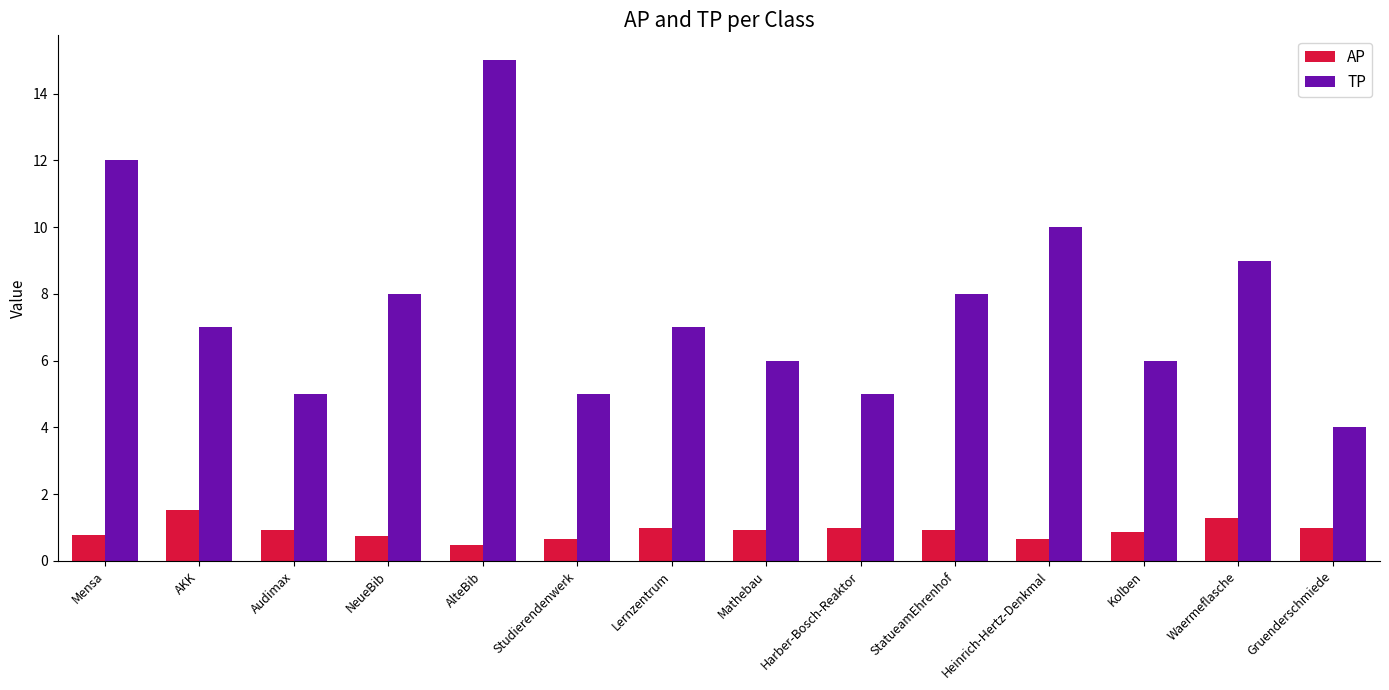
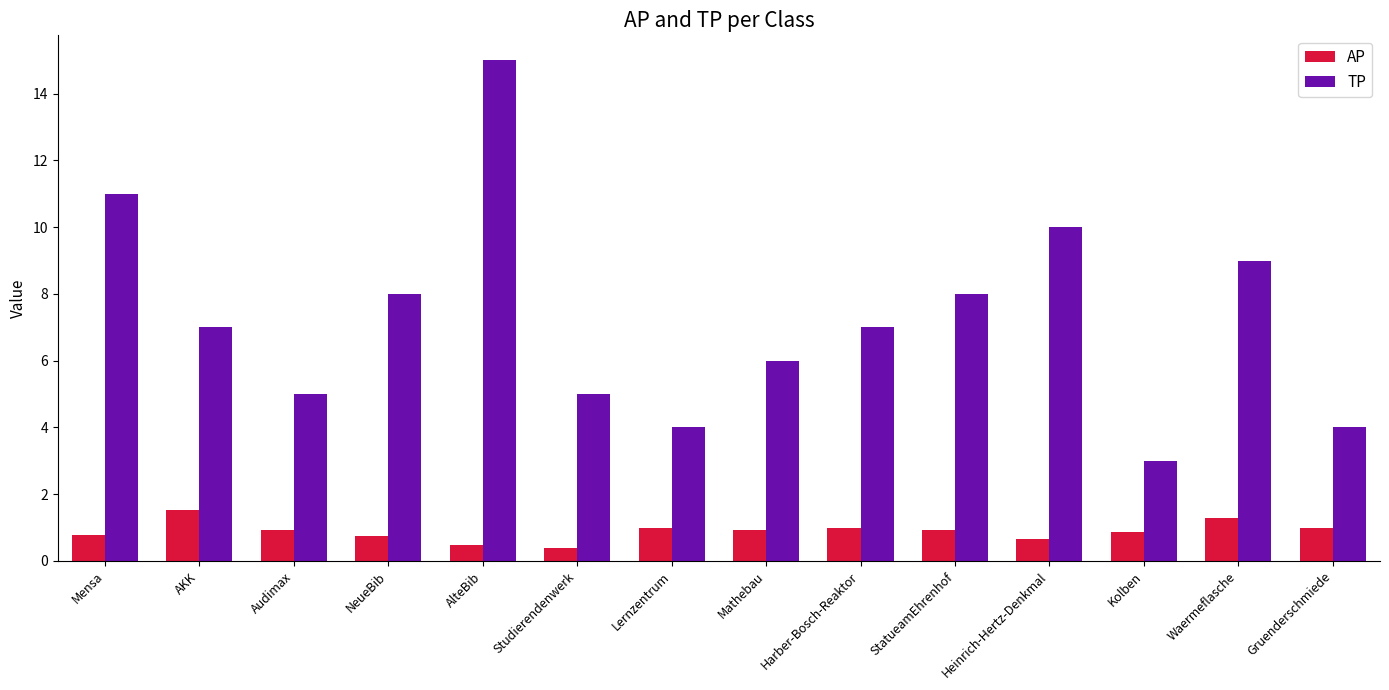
TP, Mensa: 12 -> 11
AP, Studierendenwerk: 0.7 -> 0.4
TP, Lernzentrum: 7 -> 4
TP, Harber-Bosch-Reaktor: 5 -> 7
TP, Kolben: 6 -> 3
